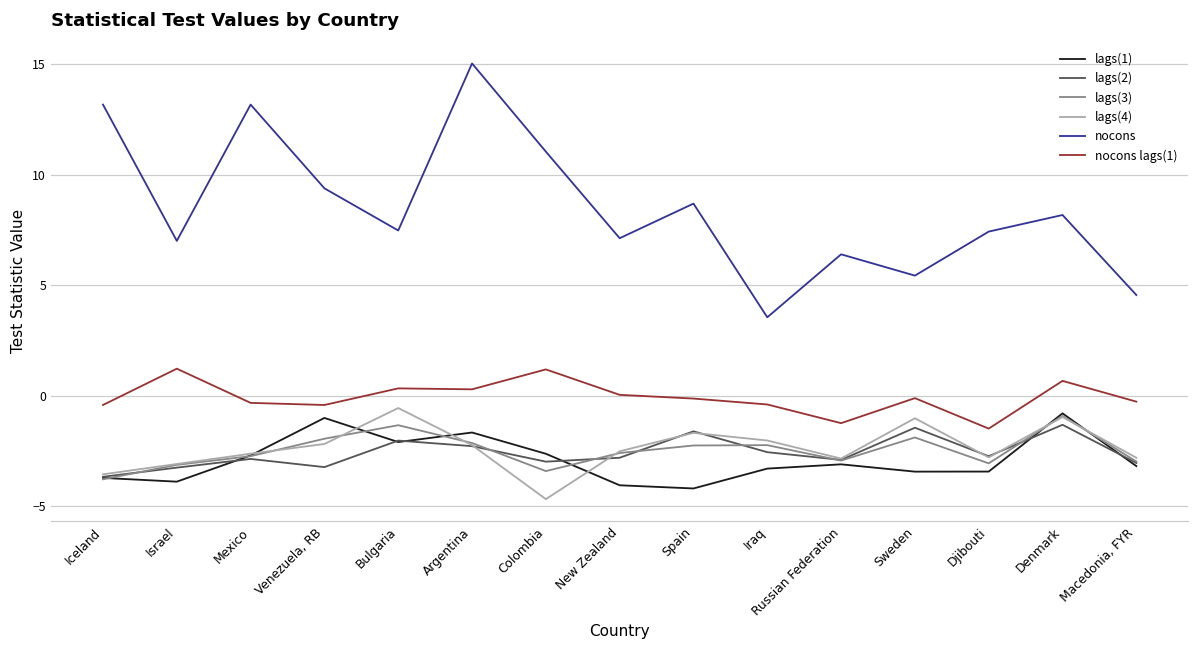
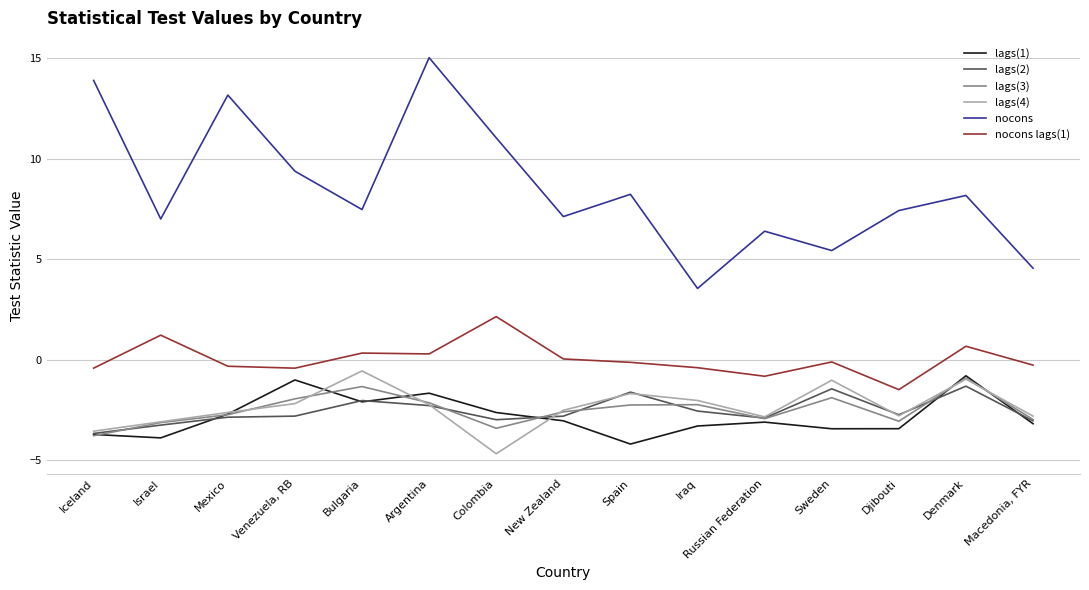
nocons, Iceland: 13.2 -> 13.9
lags(2), Venezuela, RB: -3.2 -> -2.8
nocons lags(1), Colombia: 1.2 -> 2.1
lags(1), New Zealand: -4.0 -> -3.0
nocons, Spain: 8.7 -> 8.2
nocons lags(1), Russian Federation: -1.2 -> -0.8
